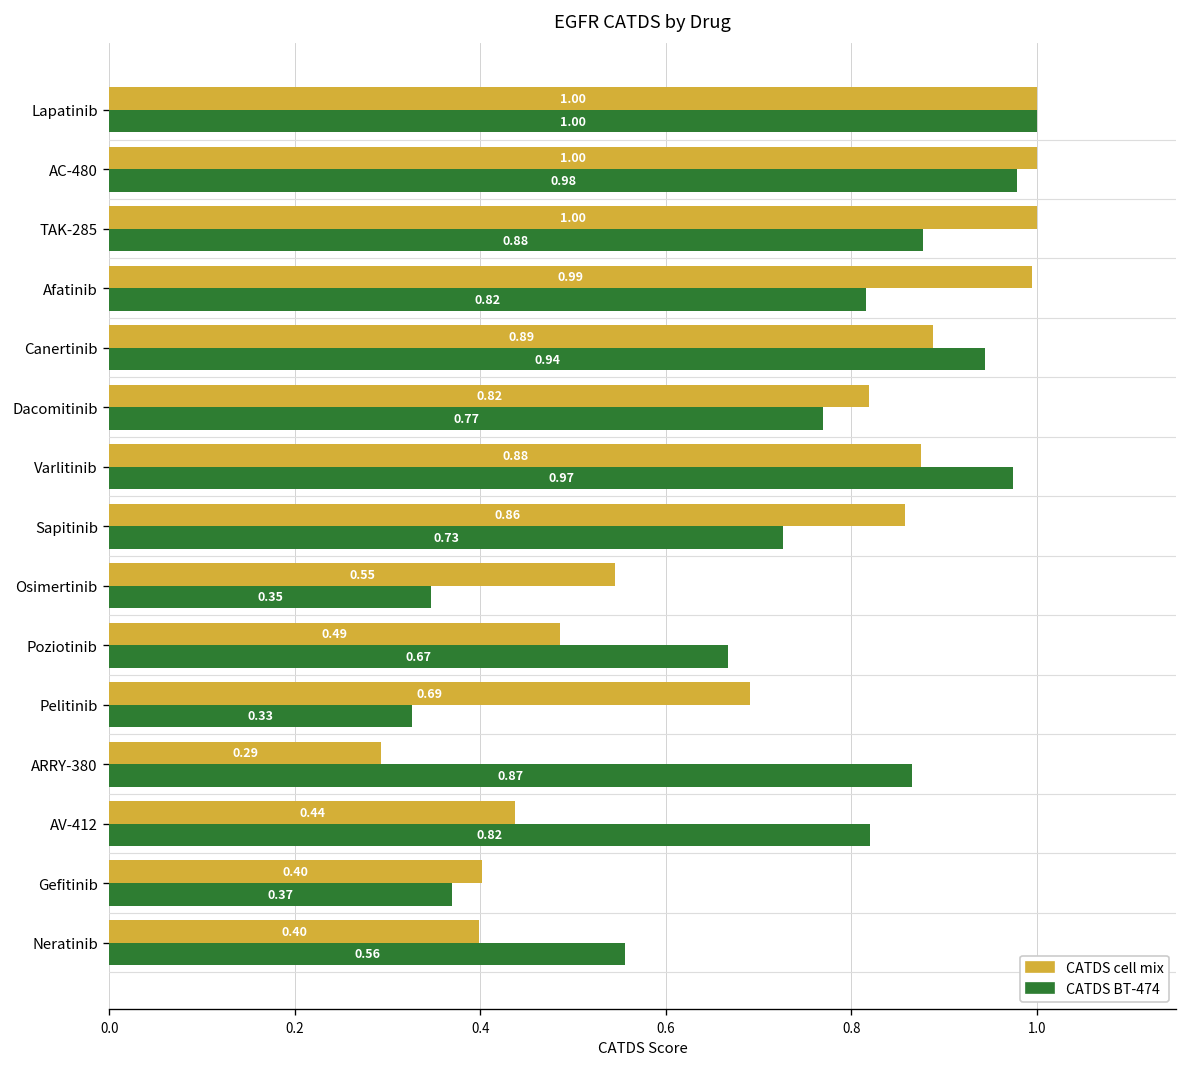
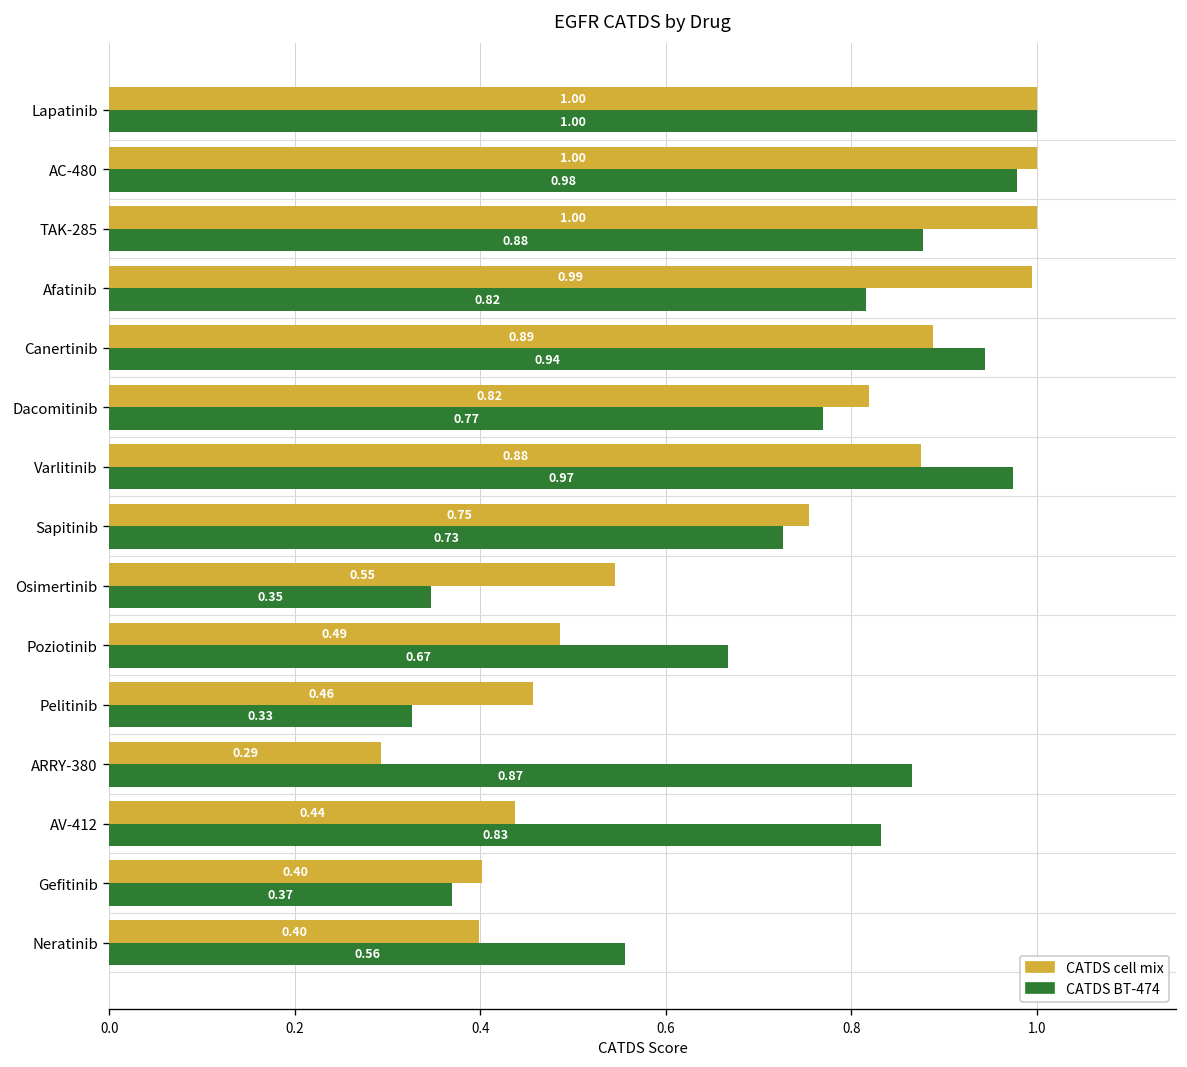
CATDS cell mix, Sapitinib: 0.86 -> 0.75
CATDS cell mix, Pelitinib: 0.69 -> 0.46
CATDS BT-474, AV-412: 0.82 -> 0.83
